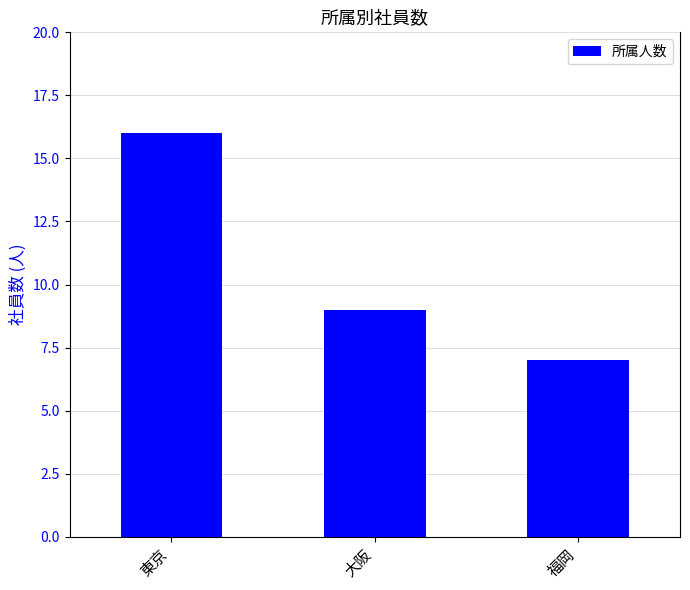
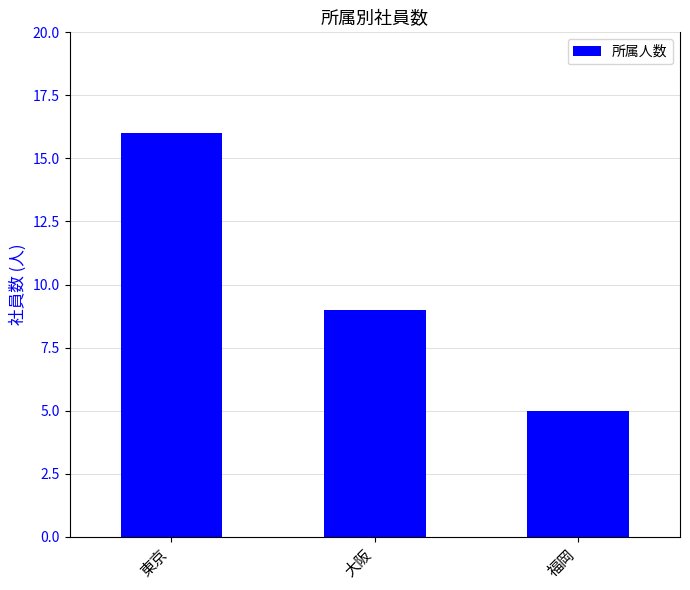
福岡: 7 -> 5
